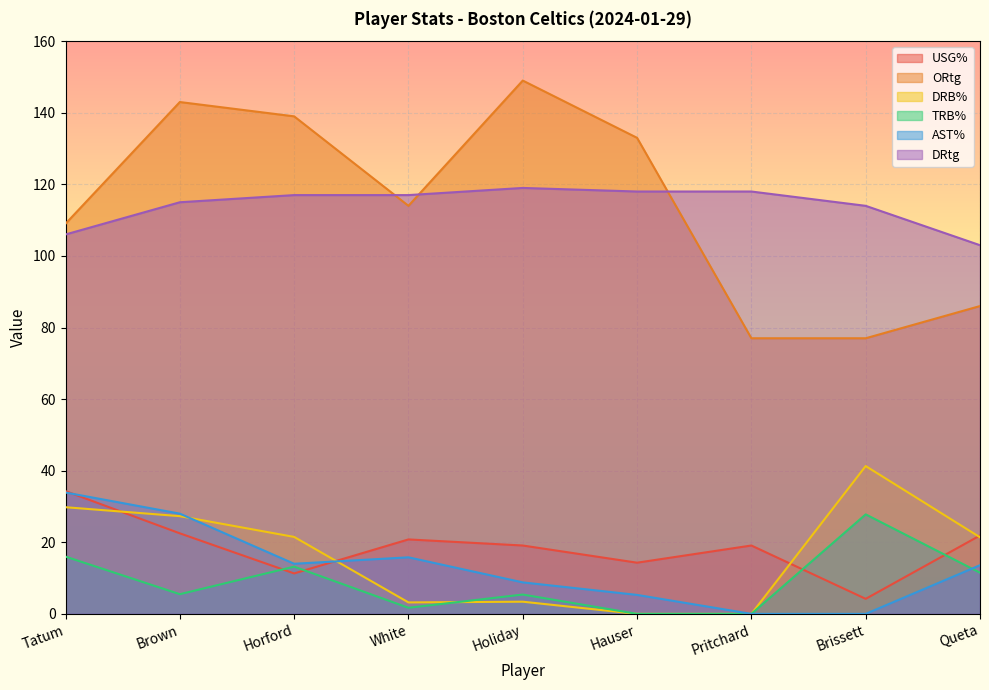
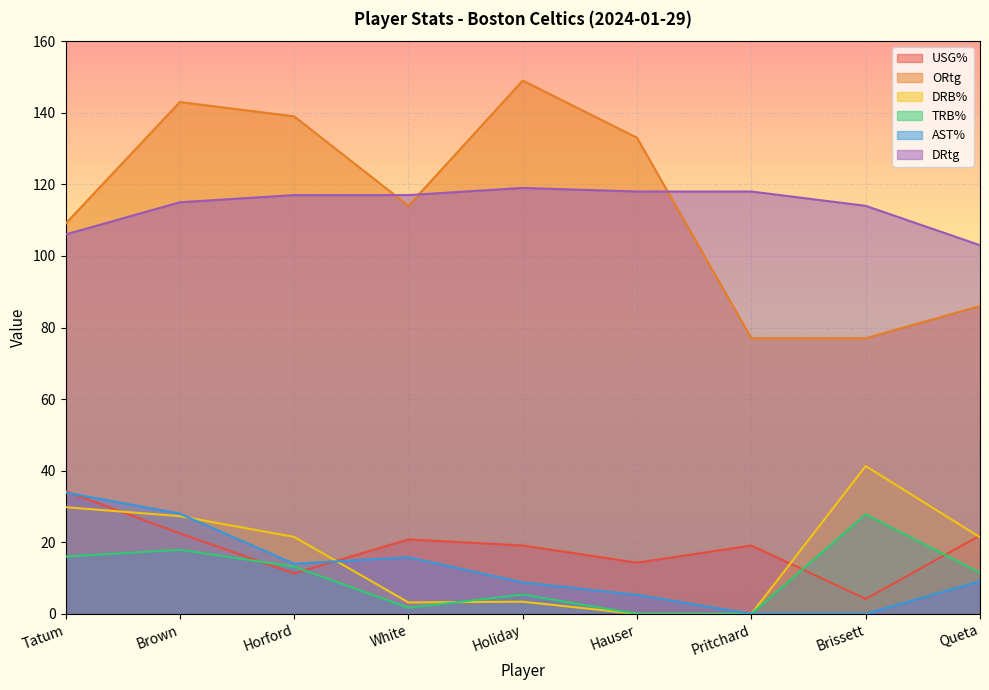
TRB%, Brown: 6 -> 18
AST%, Queta: 14 -> 9
